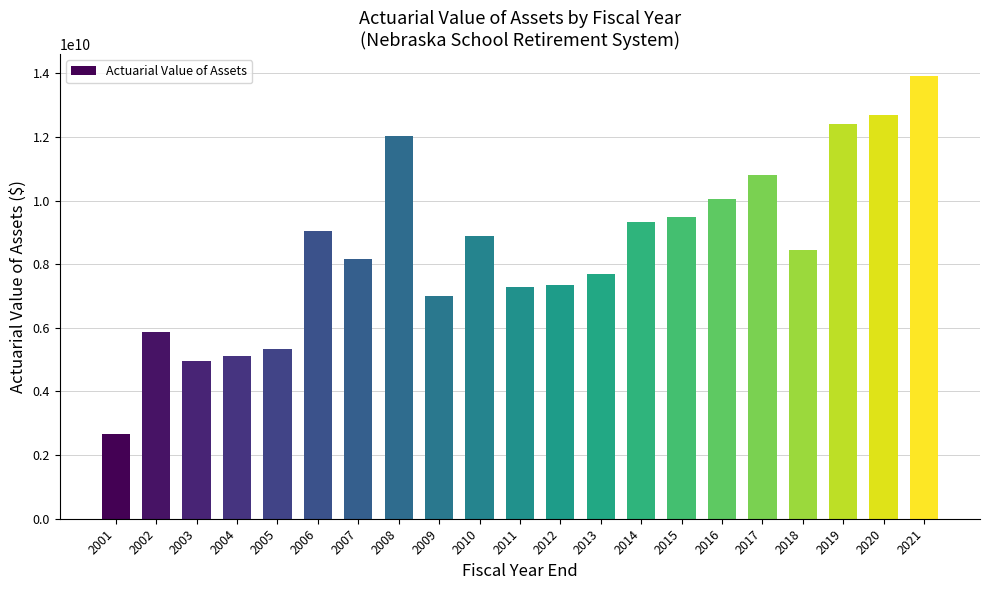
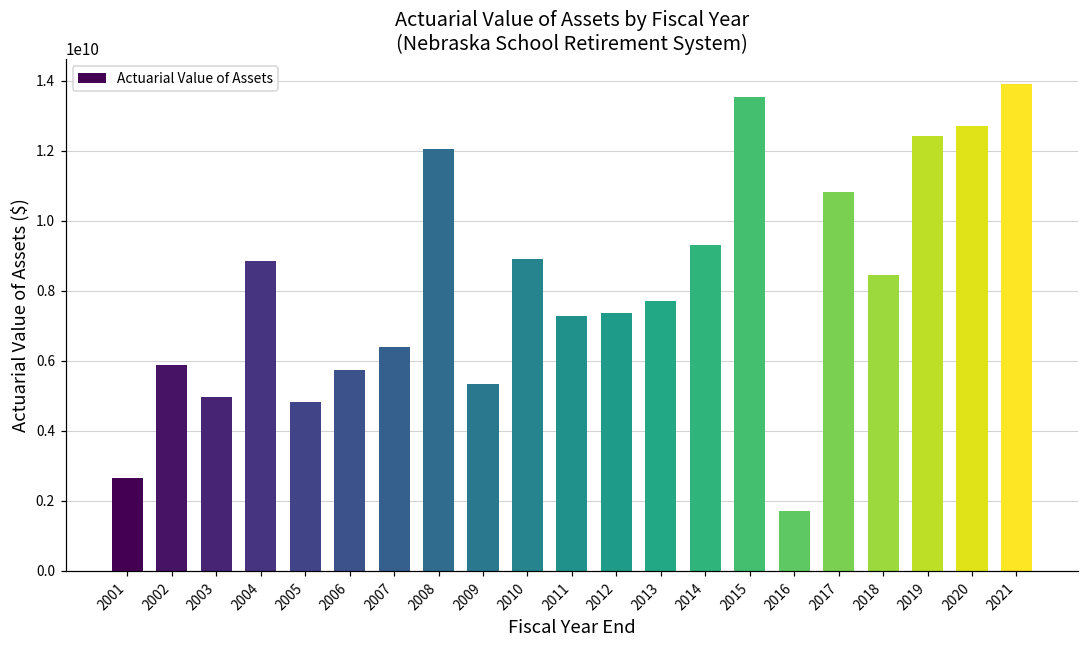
2004: 5100000000 -> 8800000000
2005: 5300000000 -> 4800000000
2006: 9000000000 -> 5700000000
2007: 8200000000 -> 6400000000
2009: 7000000000 -> 5300000000
2015: 9500000000 -> 13500000000
2016: 10000000000 -> 1700000000
